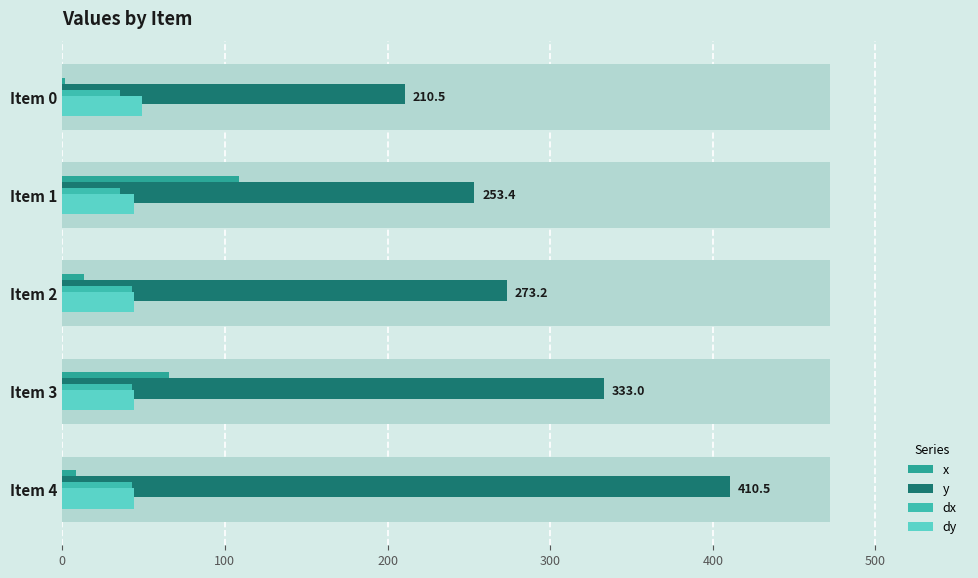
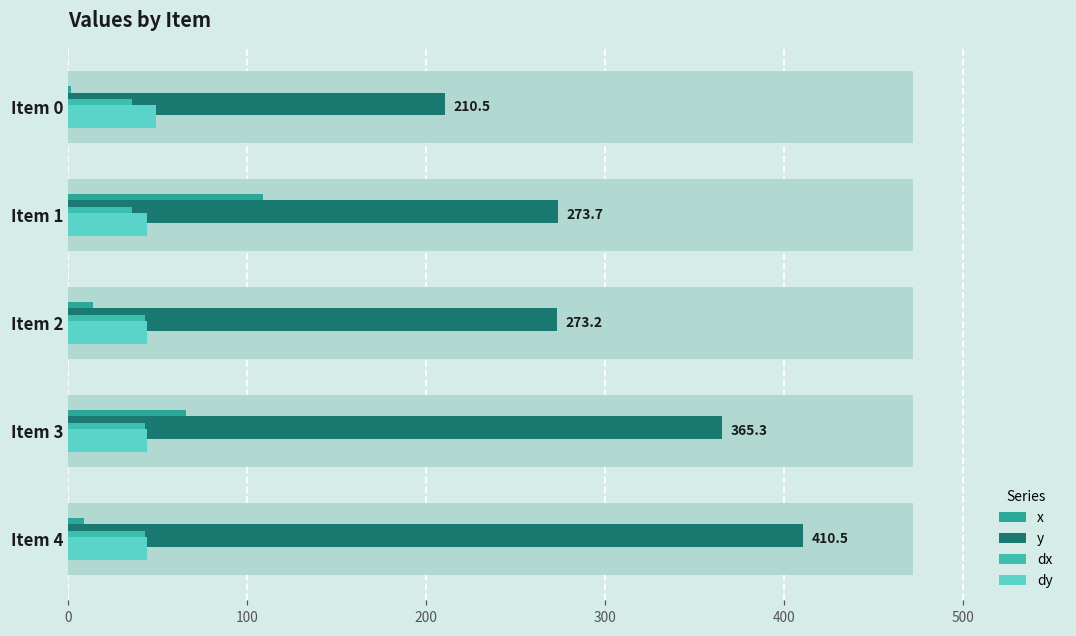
y, Item 1: 253.4 -> 273.7
y, Item 3: 333.0 -> 365.3
